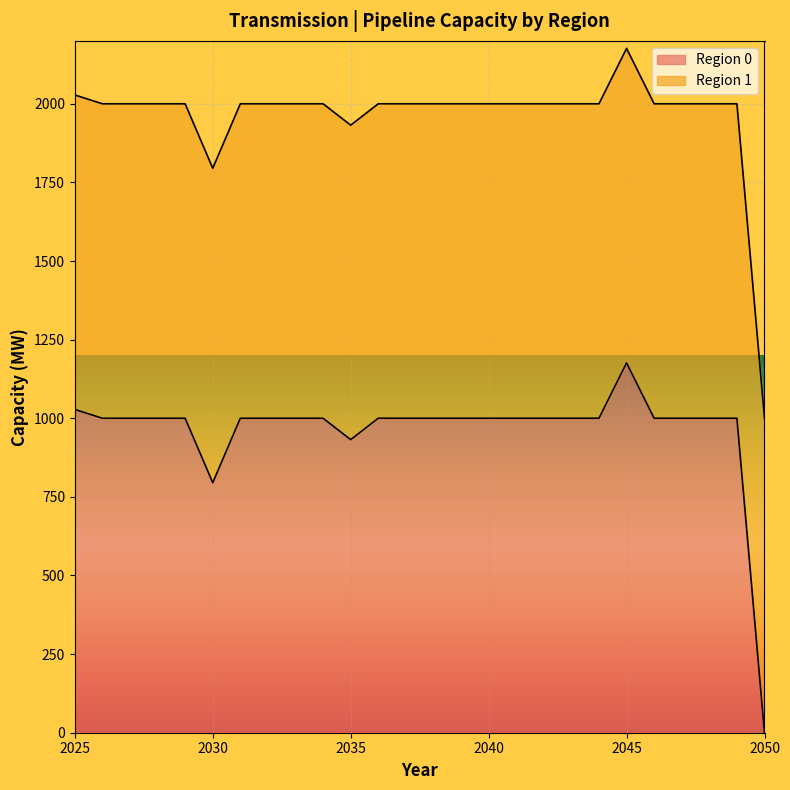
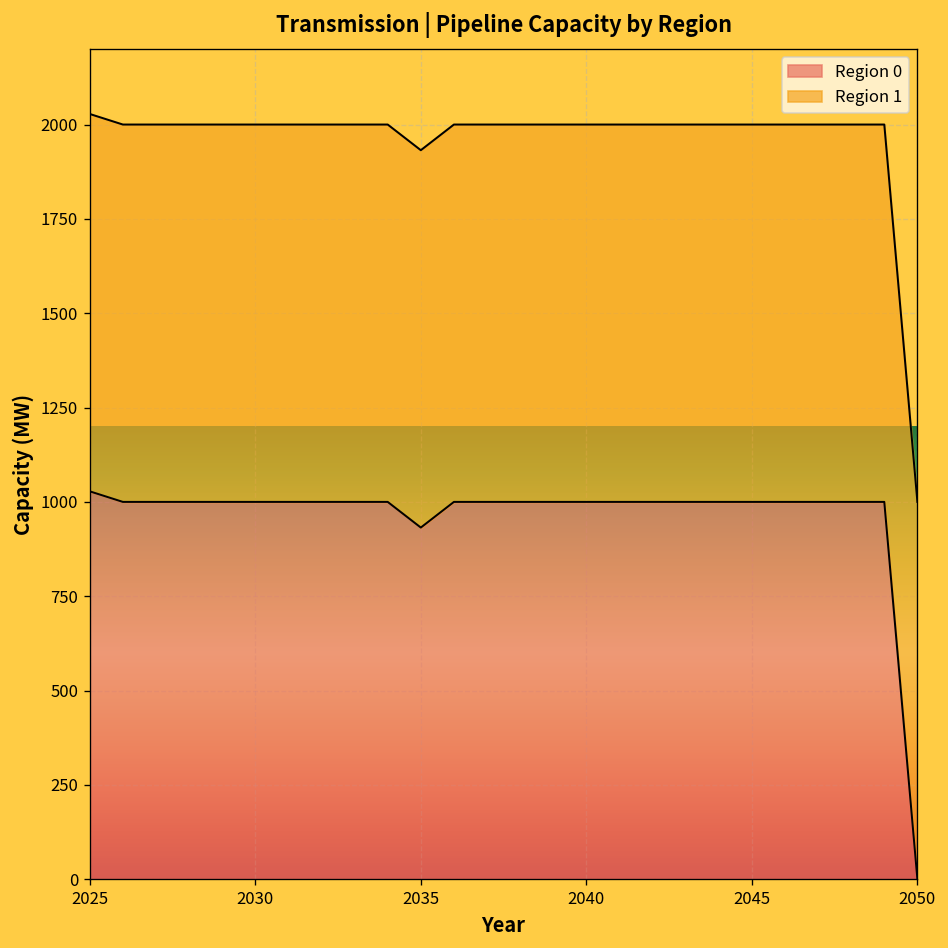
Region 0, 2030: 800 -> 1000
Region 0, 2045: 1180 -> 1000
